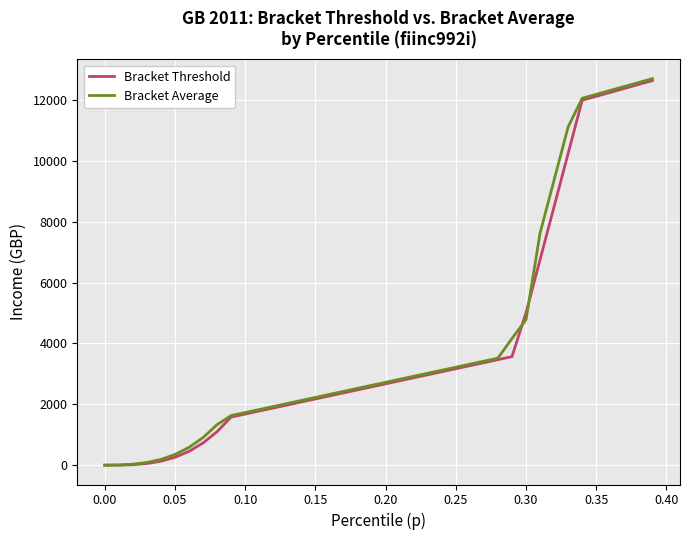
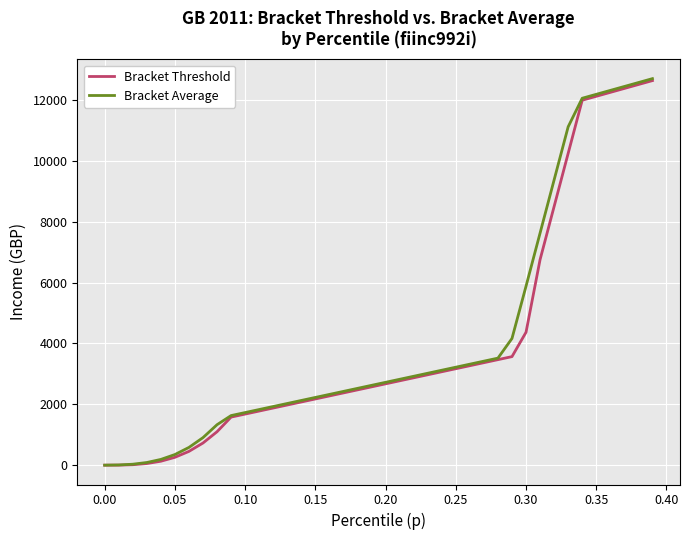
Bracket Threshold, 0.30: 5000 -> 4400
Bracket Average, 0.30: 4800 -> 5900
